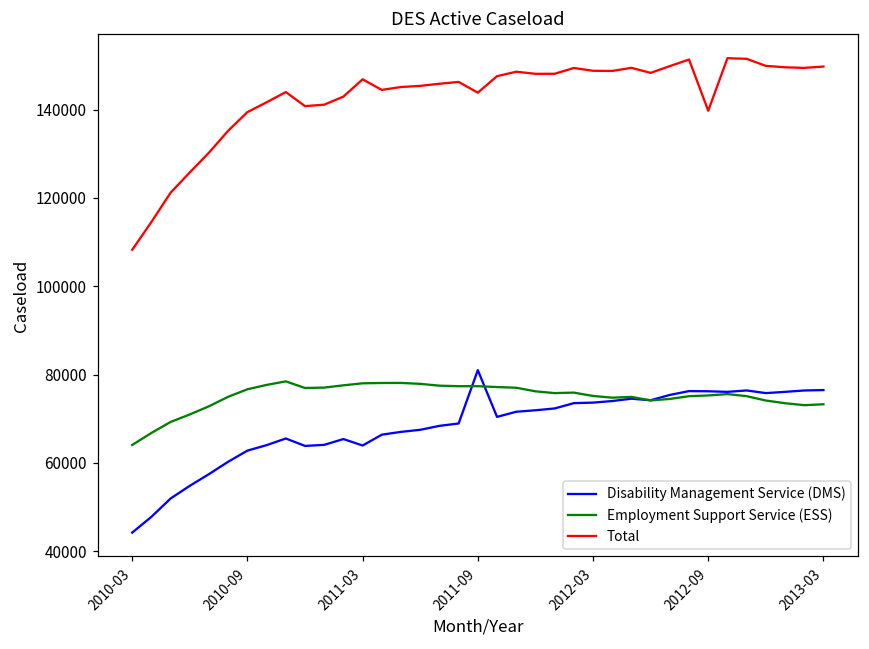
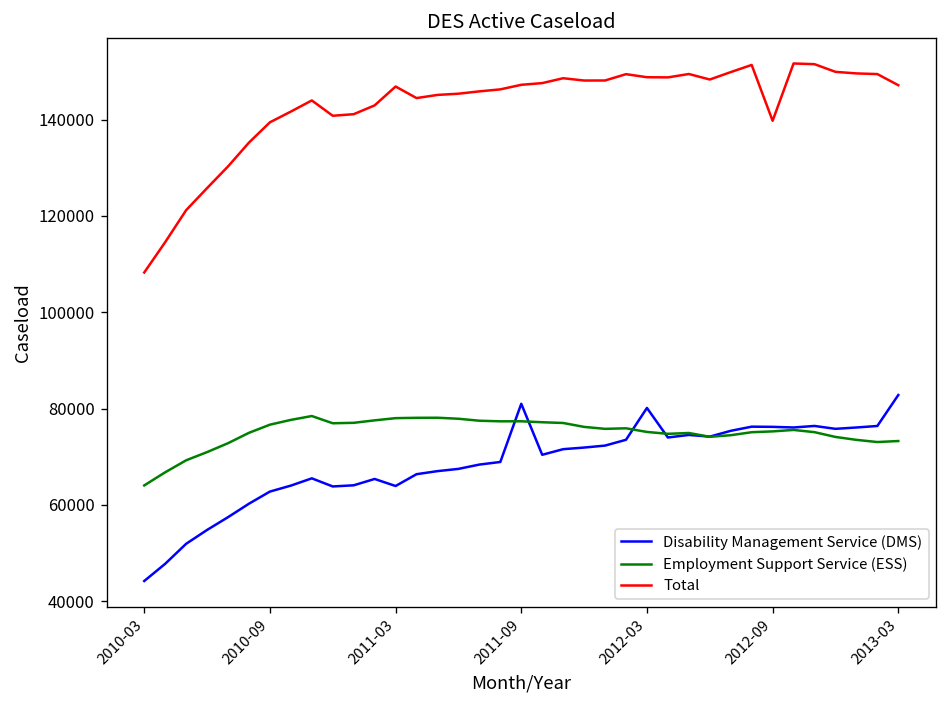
Total, 2011-09: 144000 -> 147000
Disability Management Service (DMS), 2012-03: 74000 -> 80000
Disability Management Service (DMS), 2013-03: 76000 -> 83000
Total, 2013-03: 150000 -> 147000
